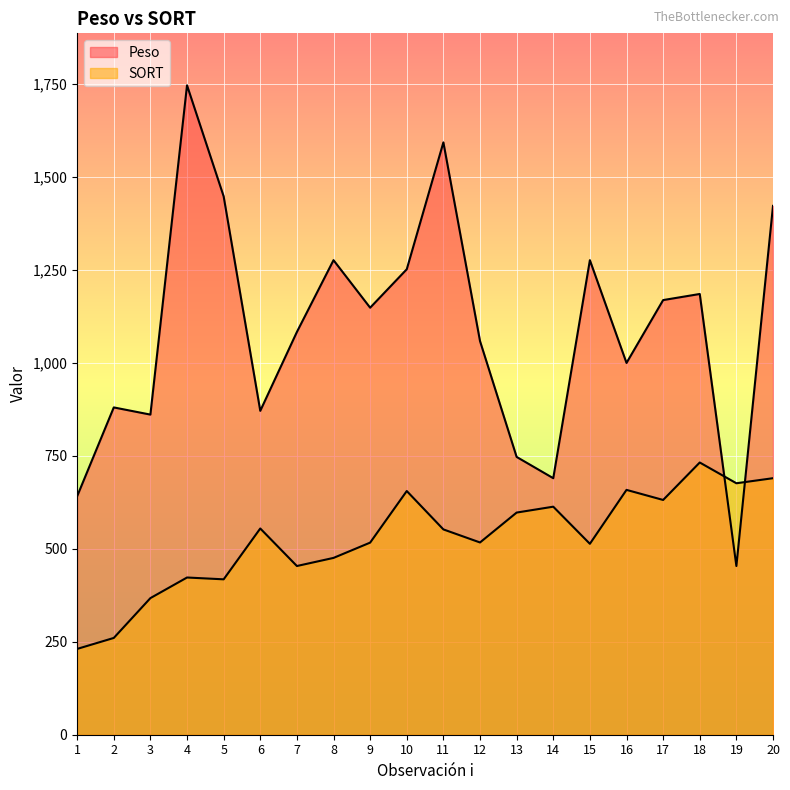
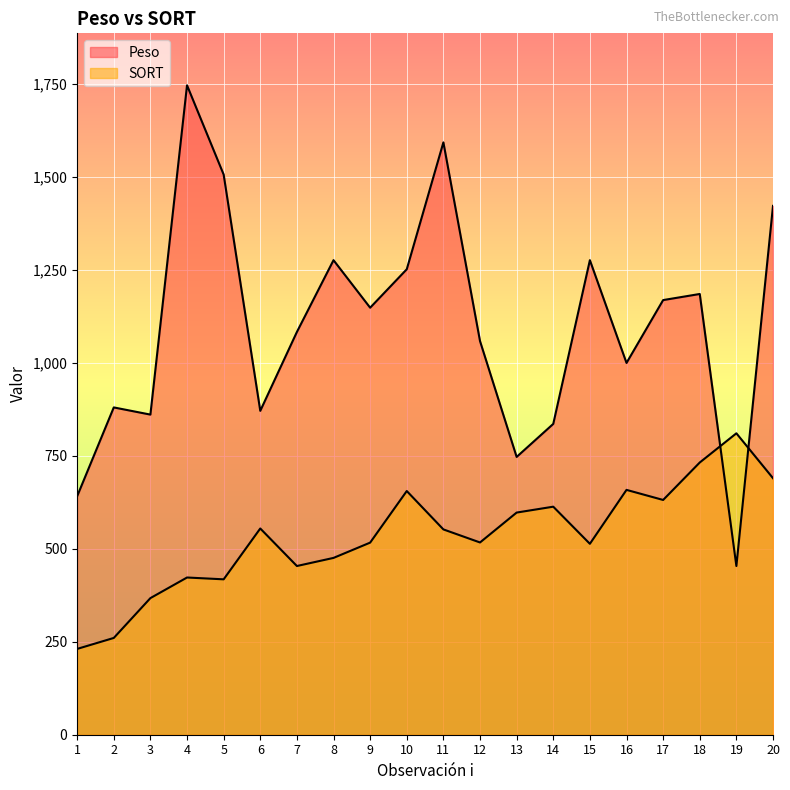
Peso, 5: 1,450 -> 1,510
Peso, 14: 690 -> 840
SORT, 19: 680 -> 810
